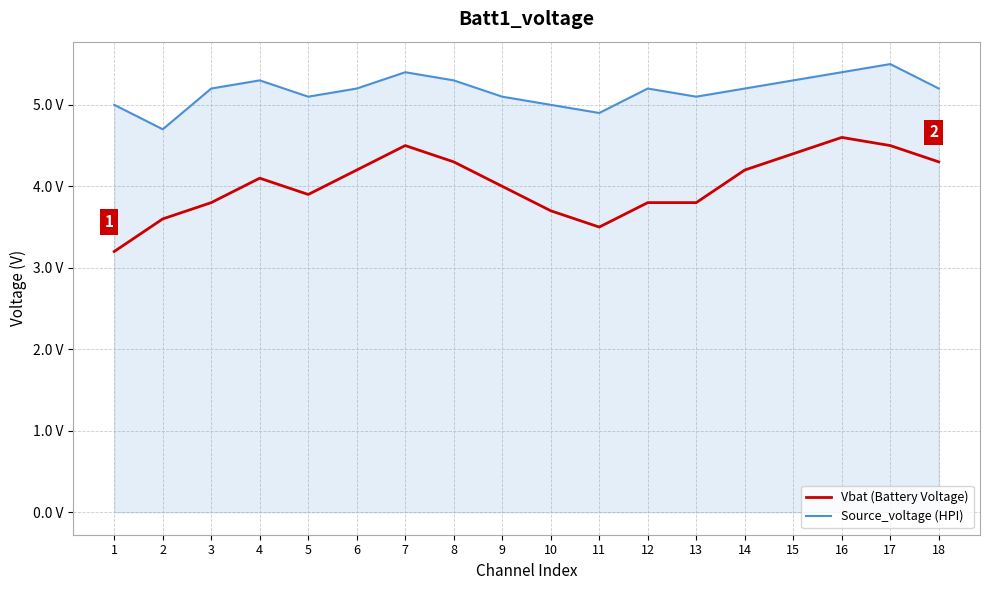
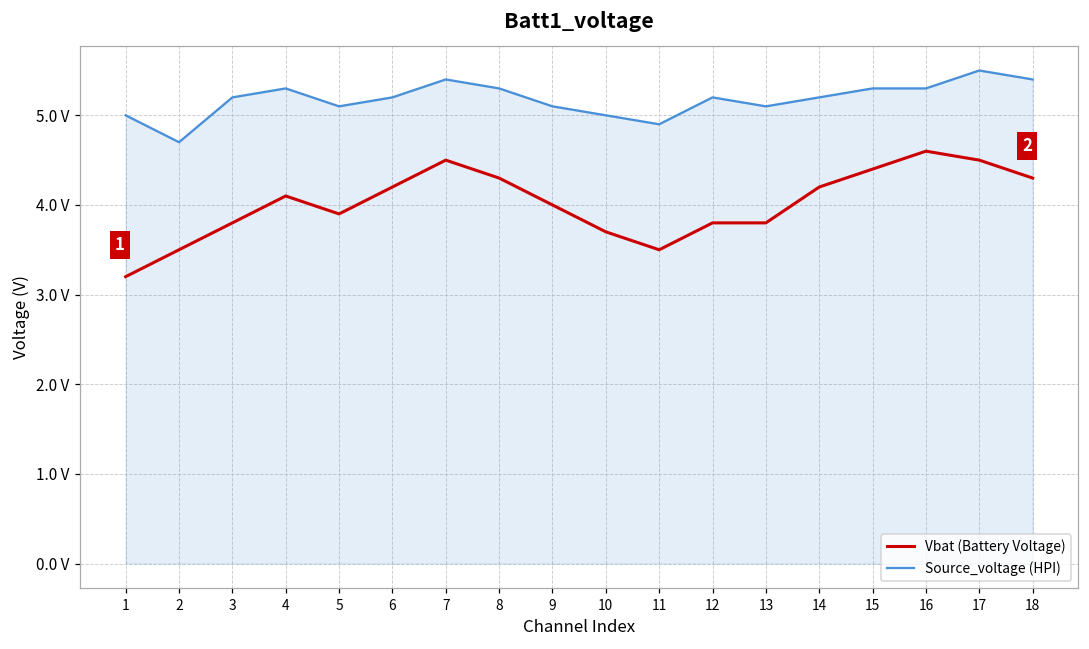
Vbat (Battery Voltage), 2: 3.6 V -> 3.5 V
Source_voltage (HPI), 16: 5.4 V -> 5.3 V
Source_voltage (HPI), 18: 5.2 V -> 5.4 V
